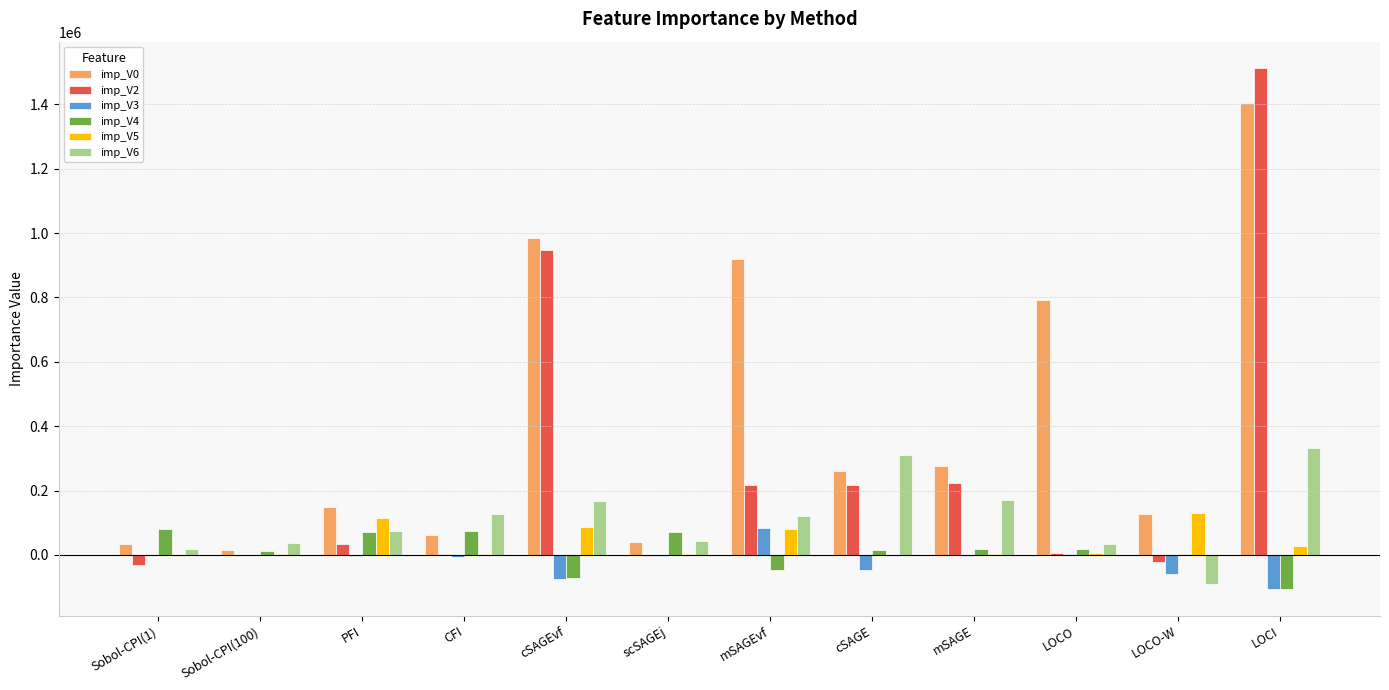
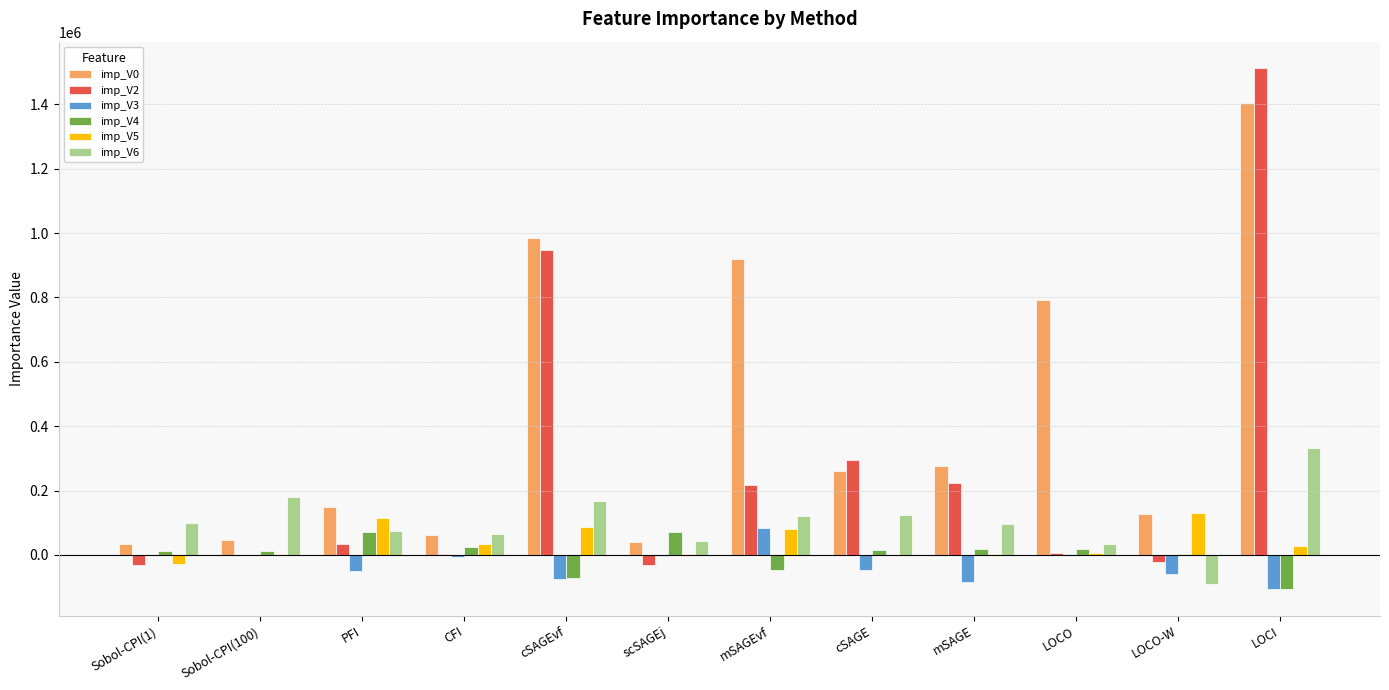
imp_V4, Sobol-CPI(1): 80000 -> 10000
imp_V5, Sobol-CPI(1): 0 -> -30000
imp_V6, Sobol-CPI(1): 20000 -> 100000
imp_V0, Sobol-CPI(100): 10000 -> 50000
imp_V6, Sobol-CPI(100): 40000 -> 180000
imp_V3, PFI: 0 -> -50000
imp_V4, CFI: 70000 -> 30000
imp_V5, CFI: 0 -> 30000
imp_V6, CFI: 130000 -> 60000
imp_V2, scSAGEj: 0 -> -30000
imp_V2, cSAGE: 220000 -> 290000
imp_V6, cSAGE: 310000 -> 120000
imp_V3, mSAGE: 0 -> -80000
imp_V6, mSAGE: 170000 -> 100000
